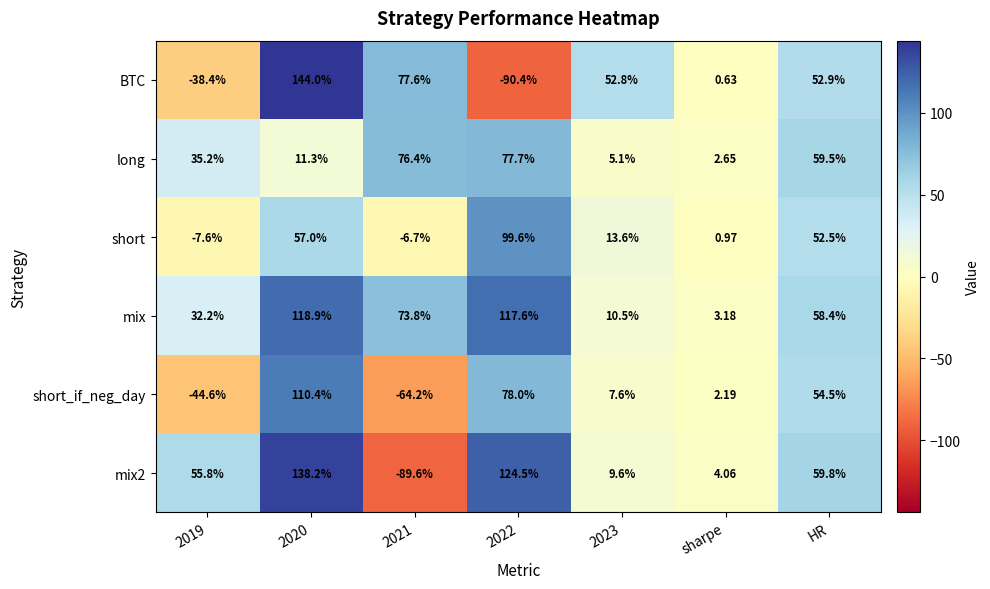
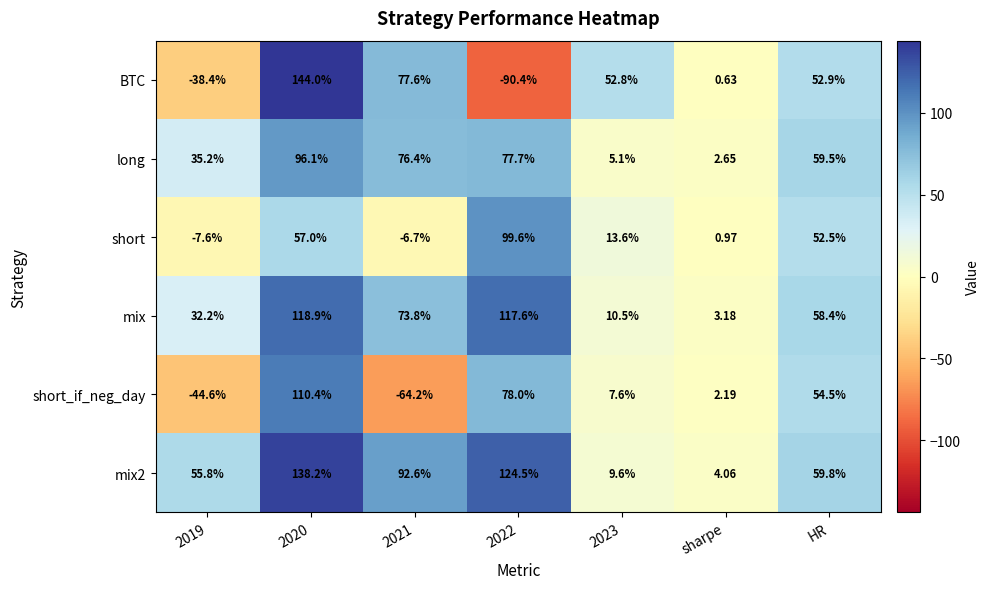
long, 2020: 11.3% -> 96.1%
mix2, 2021: -89.6% -> 92.6%
